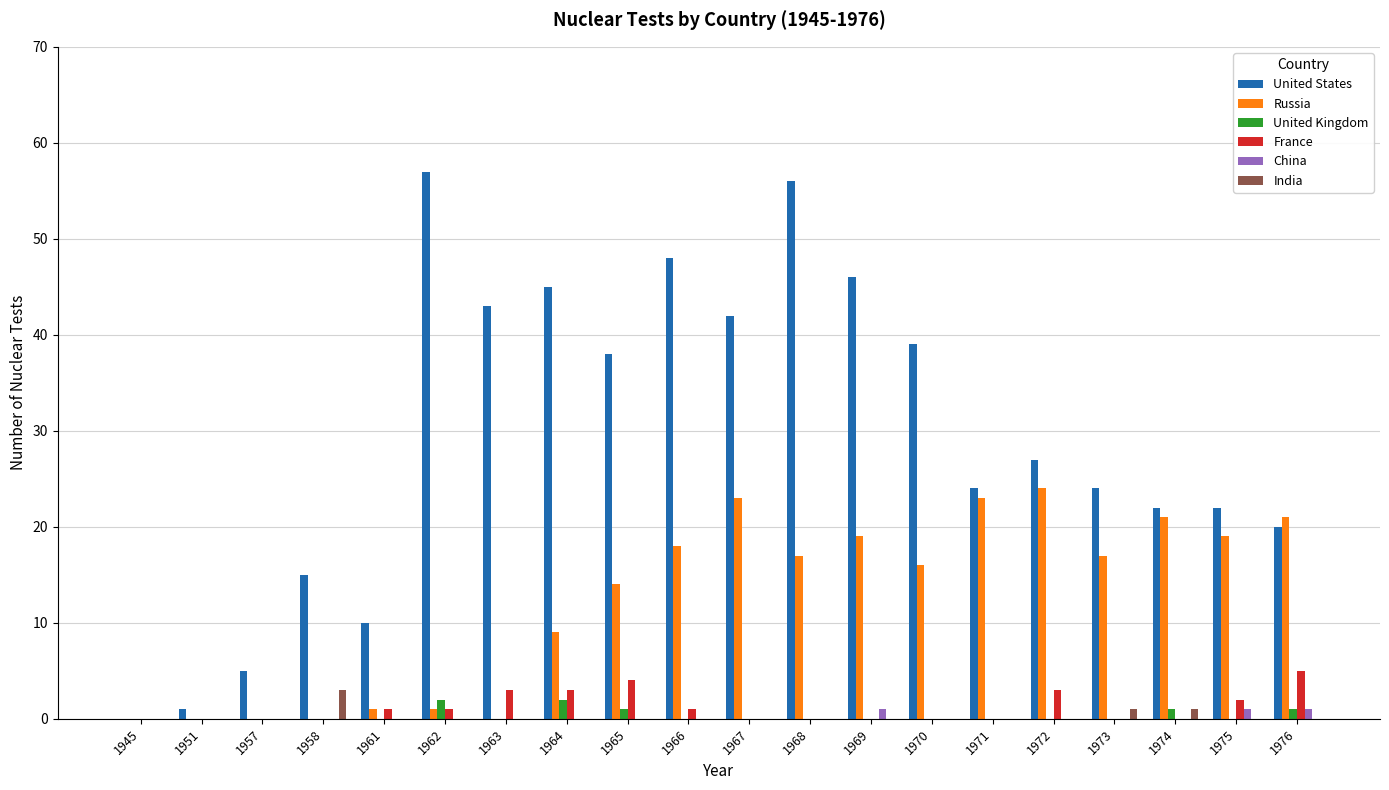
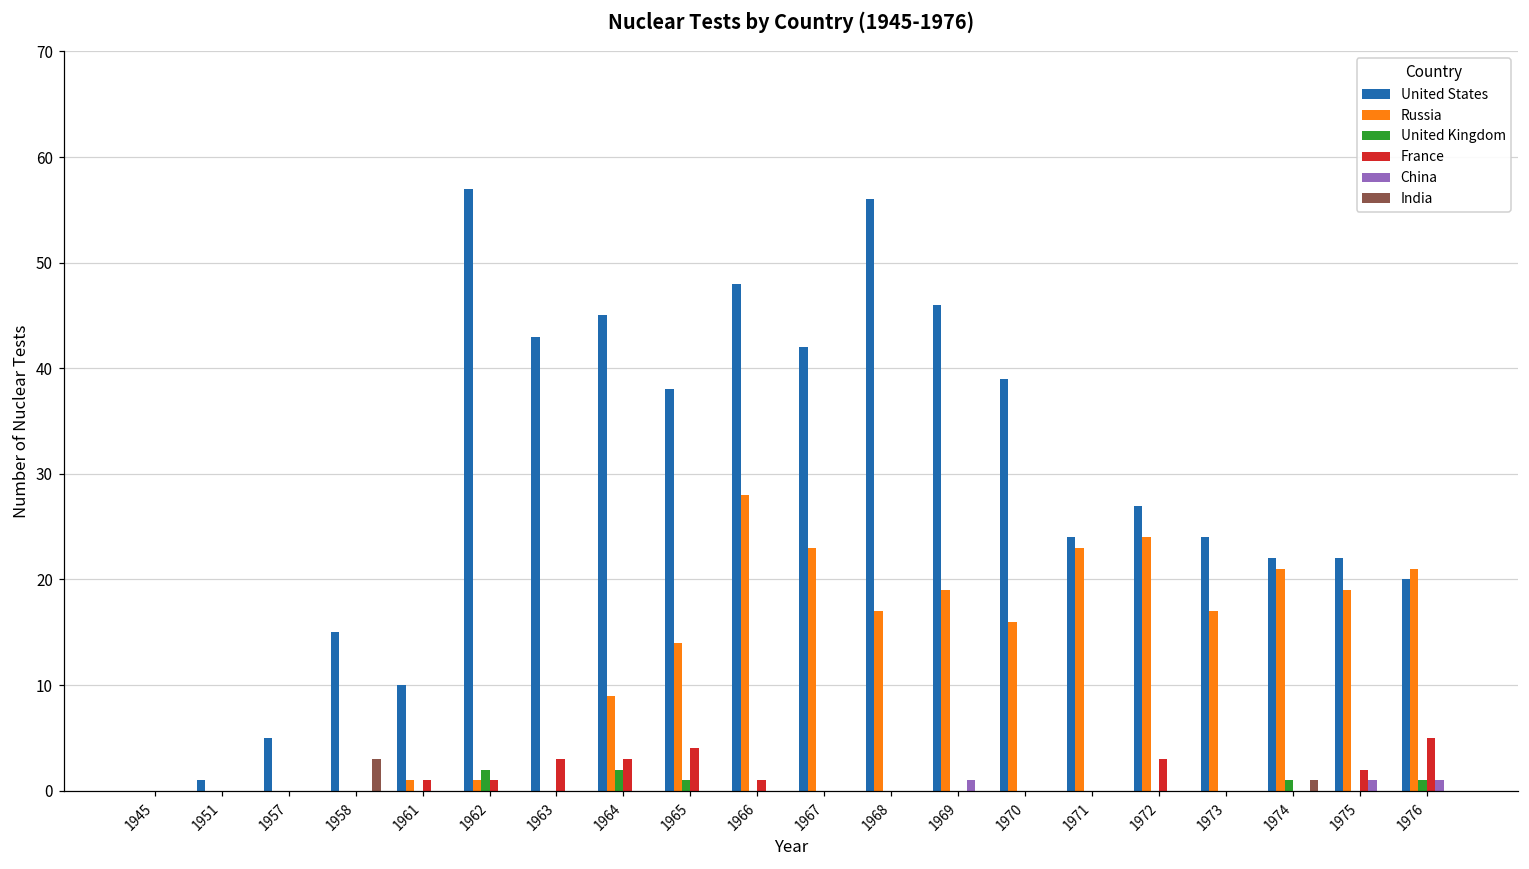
Russia, 1966: 18 -> 28
India, 1973: 1 -> 0
